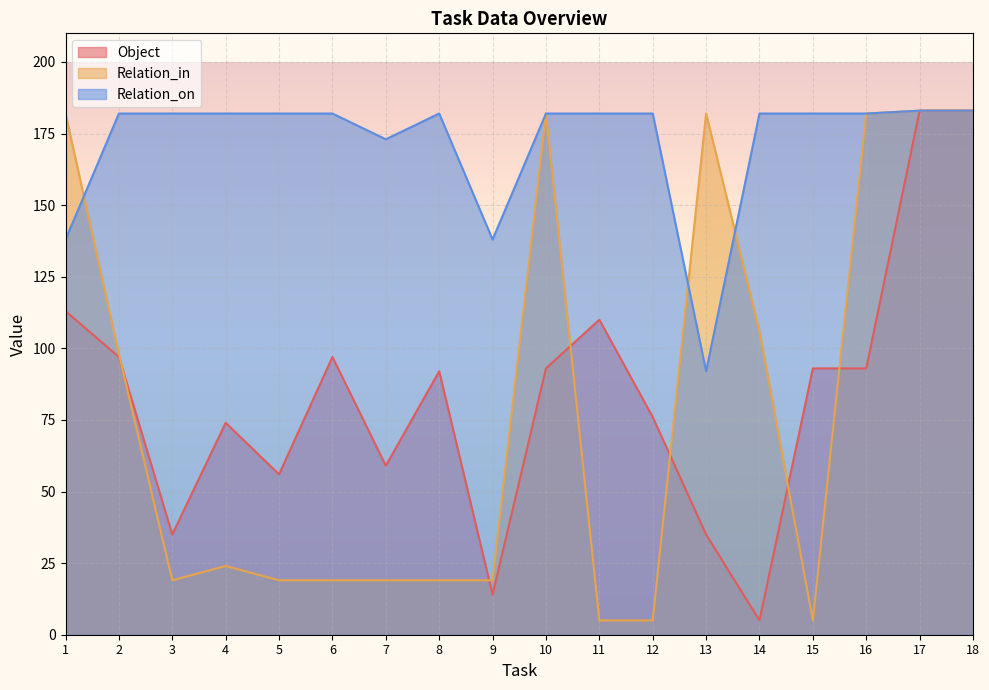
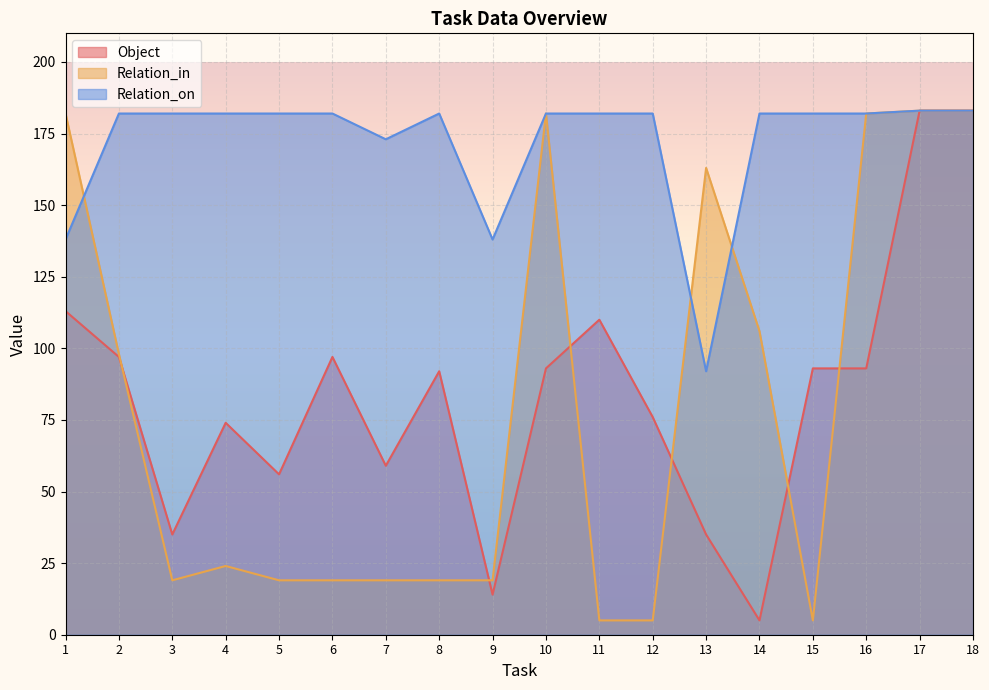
Relation_in, 13: 182 -> 163
